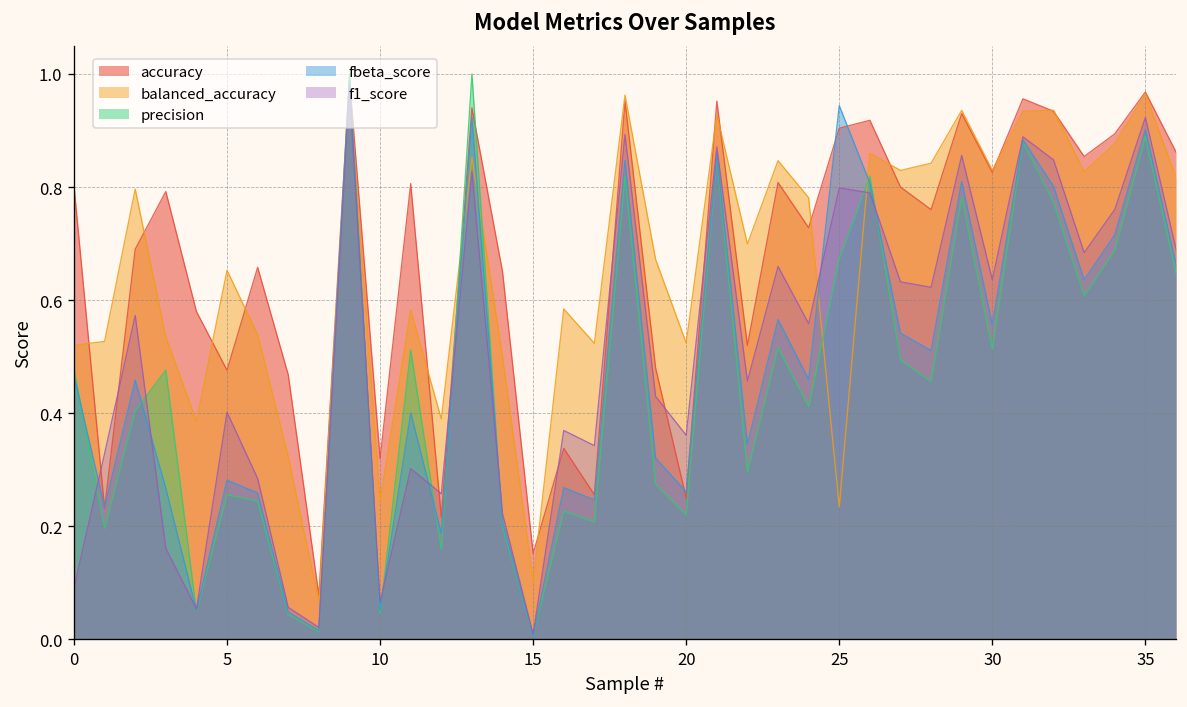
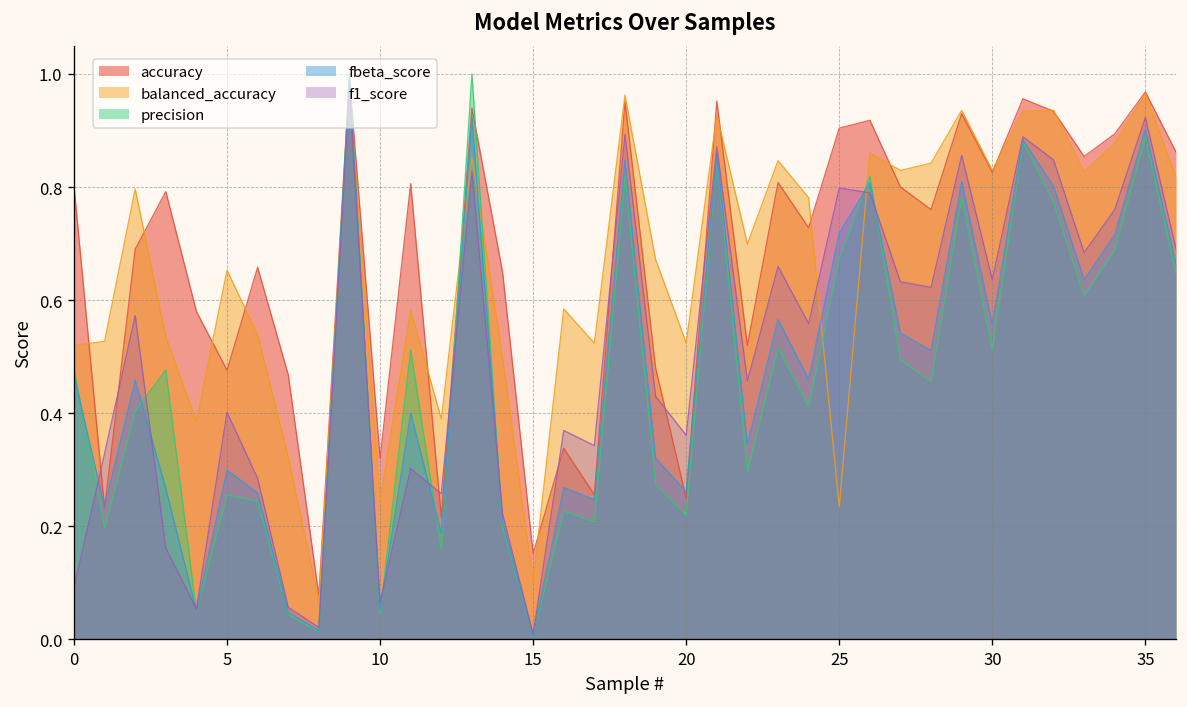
fbeta_score, 5: 0.28 -> 0.30
fbeta_score, 25: 0.94 -> 0.72
